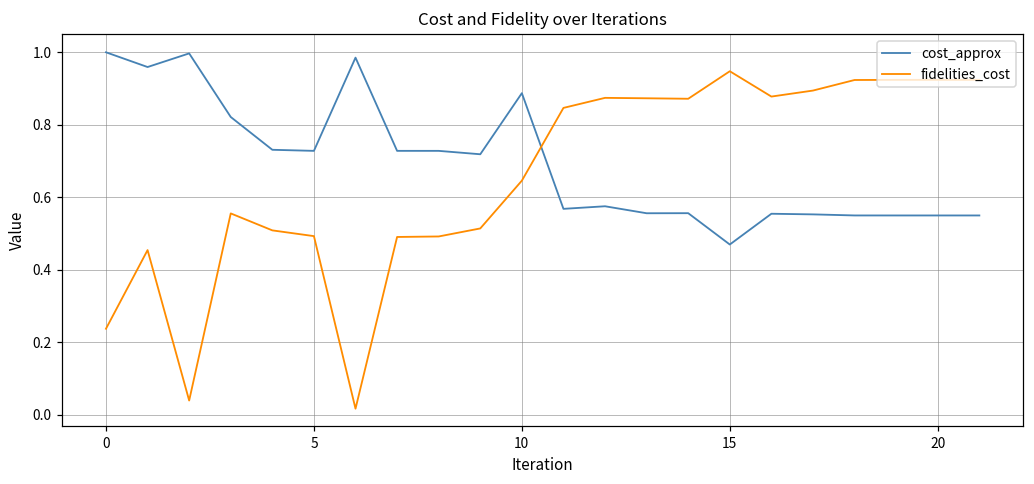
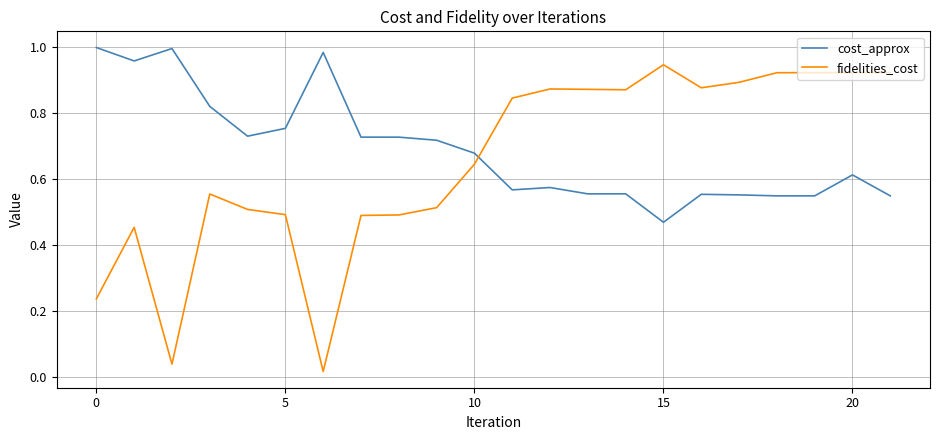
cost_approx, 5: 0.73 -> 0.75
cost_approx, 10: 0.89 -> 0.68
cost_approx, 20: 0.55 -> 0.61
